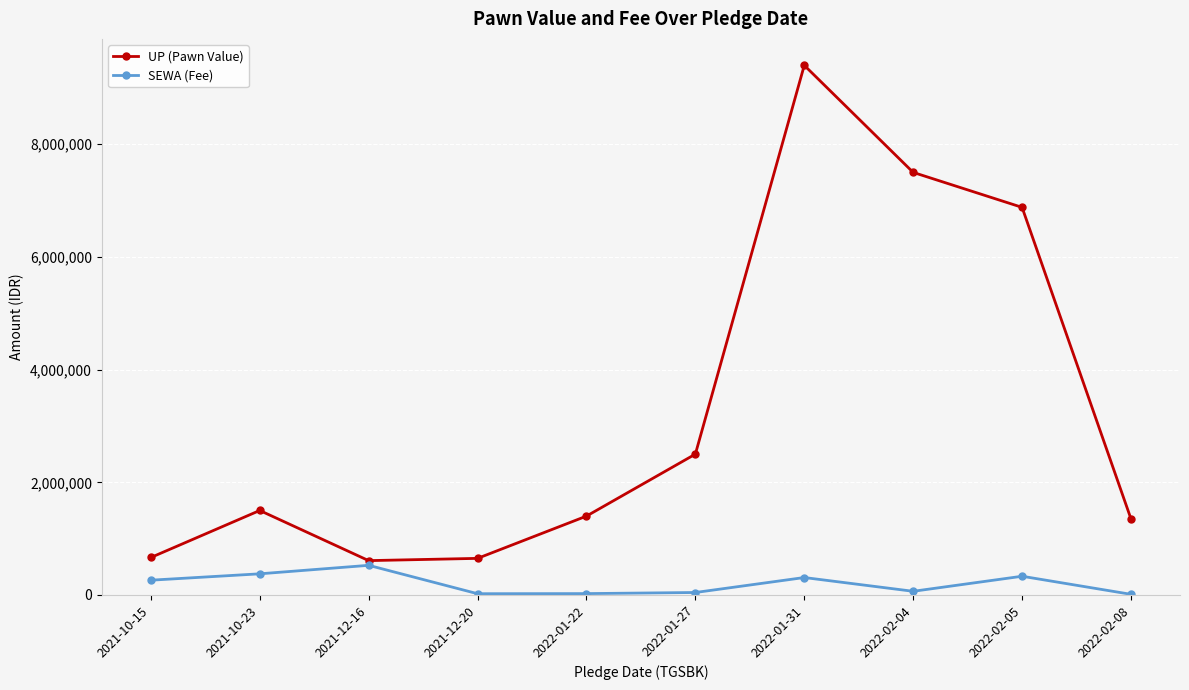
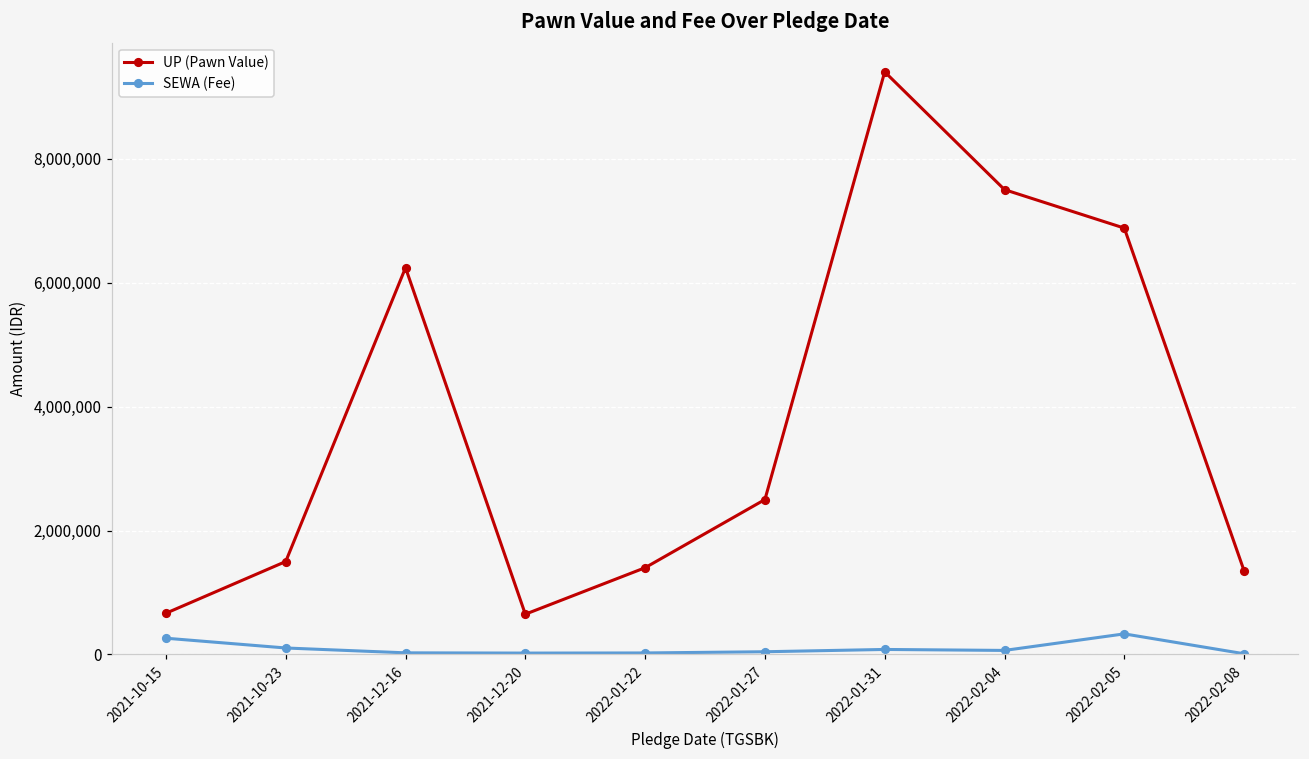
SEWA (Fee), 2021-10-23: 400,000 -> 100,000
UP (Pawn Value), 2021-12-16: 600,000 -> 6,200,000
SEWA (Fee), 2021-12-16: 500,000 -> 0
SEWA (Fee), 2022-01-31: 300,000 -> 100,000
